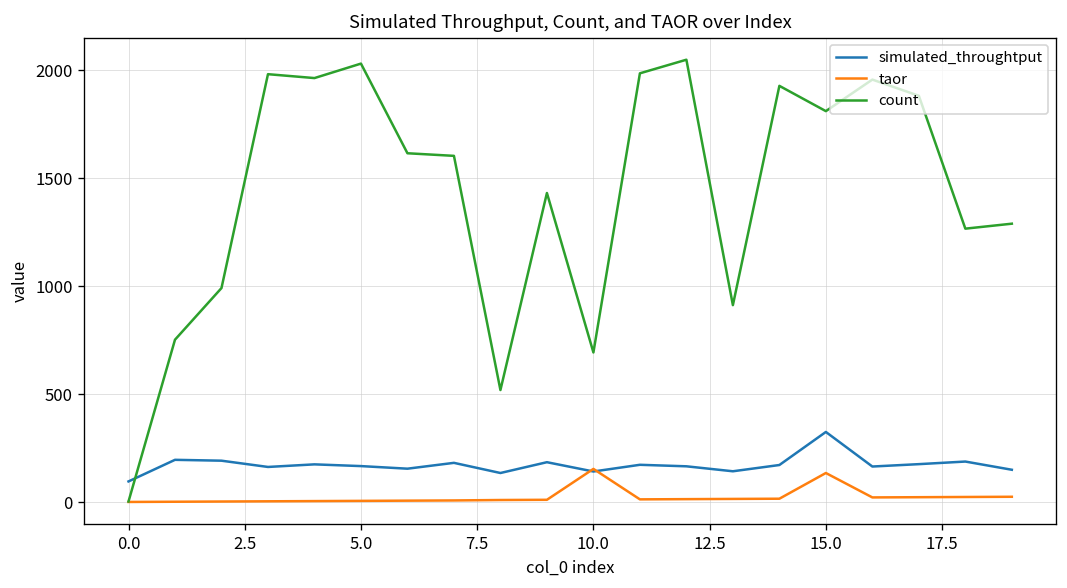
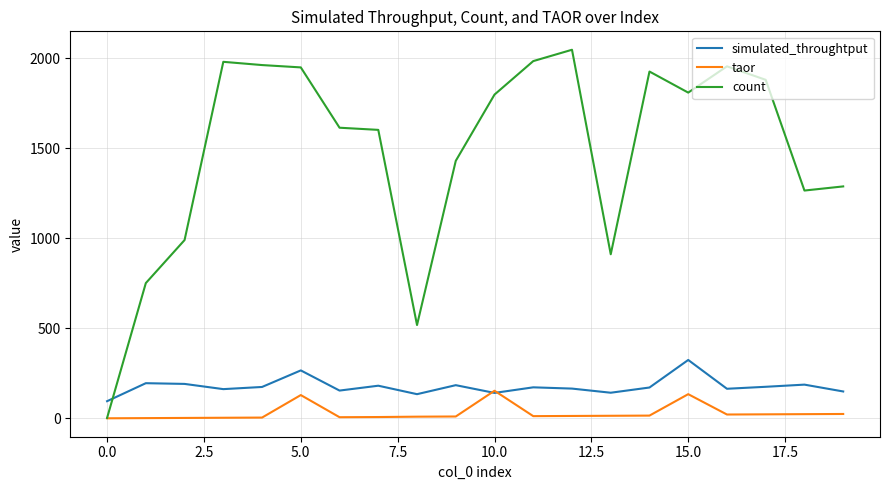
simulated_throughtput, 5.0: 170 -> 270
taor, 5.0: 10 -> 130
count, 5.0: 2030 -> 1950
count, 10.0: 690 -> 1800
